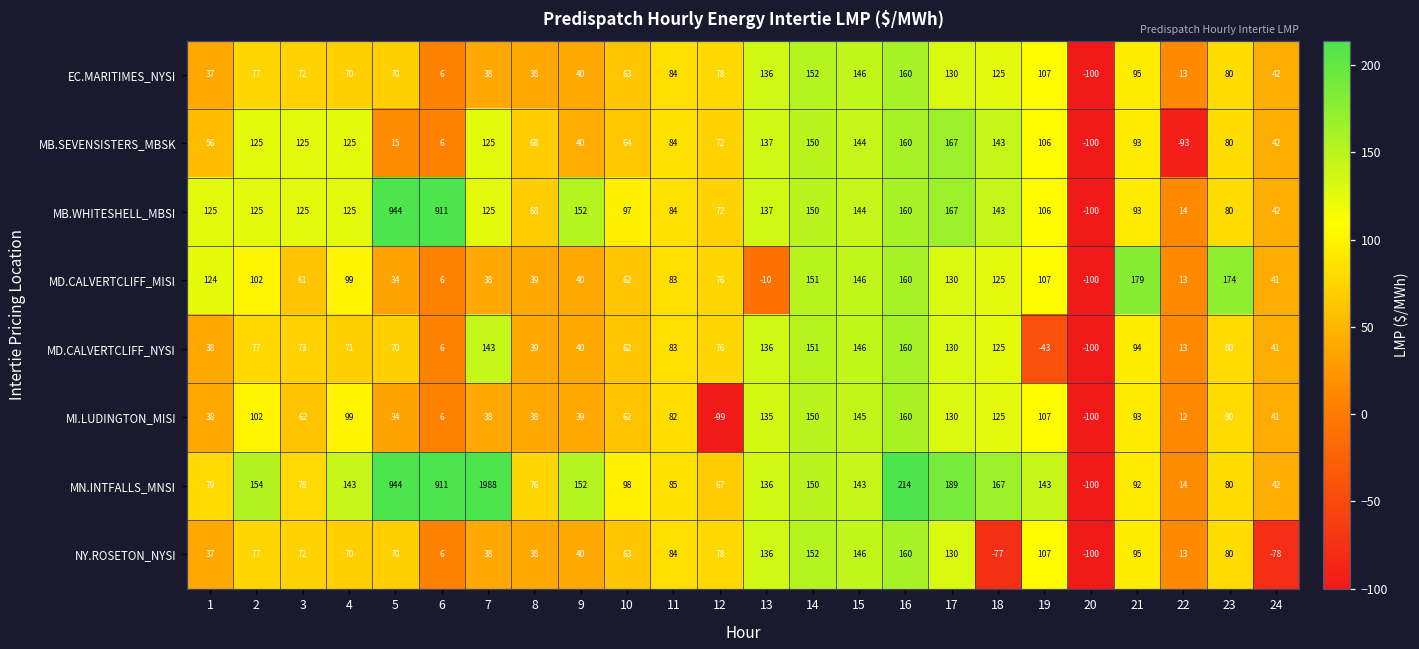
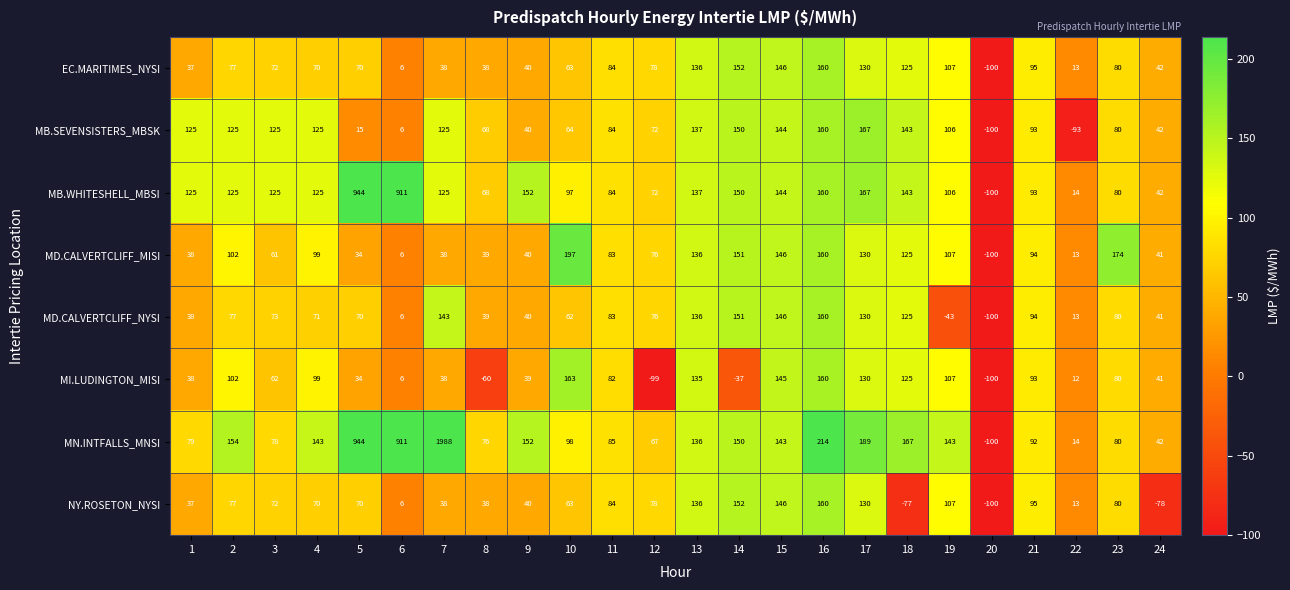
MB.SEVENSISTERS_MBSK, 1: 56 -> 125
MD.CALVERTCLIFF_MISI, 1: 124 -> 38
MD.CALVERTCLIFF_MISI, 10: 62 -> 197
MD.CALVERTCLIFF_MISI, 13: -10 -> 136
MD.CALVERTCLIFF_MISI, 21: 179 -> 94
MI.LUDINGTON_MISI, 8: 38 -> -60
MI.LUDINGTON_MISI, 10: 62 -> 163
MI.LUDINGTON_MISI, 14: 150 -> -37
